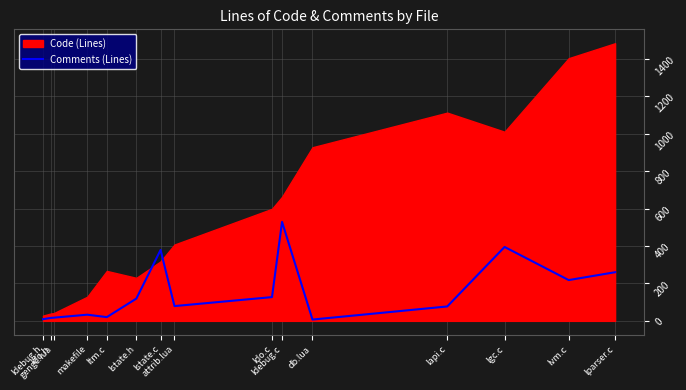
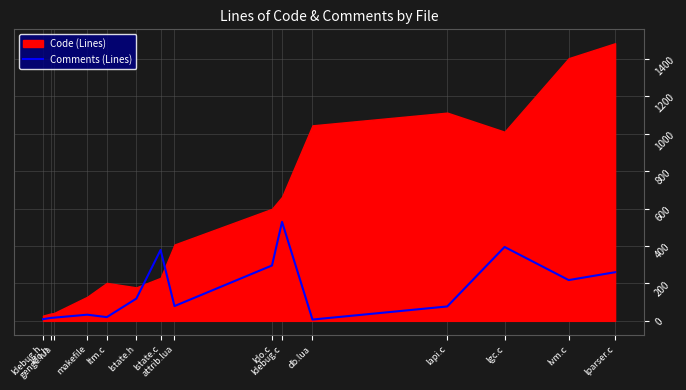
Code (Lines), ltm.c: 270 -> 200
Code (Lines), lstate.h: 230 -> 180
Code (Lines), lstate.c: 320 -> 230
Comments (Lines), ldo.c: 130 -> 300
Code (Lines), db.lua: 930 -> 1050
